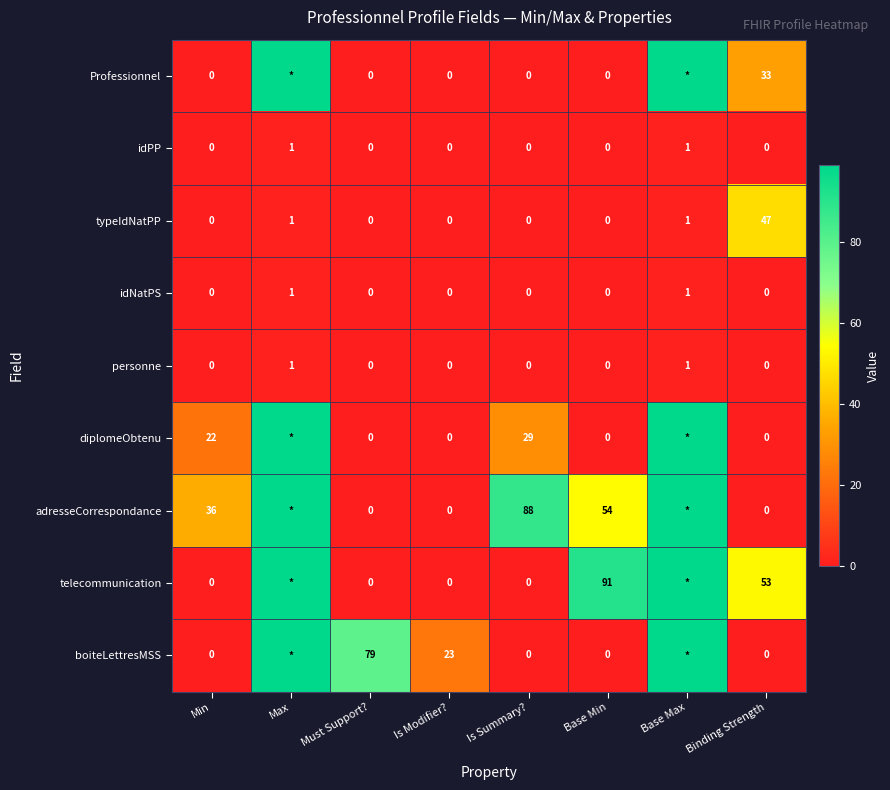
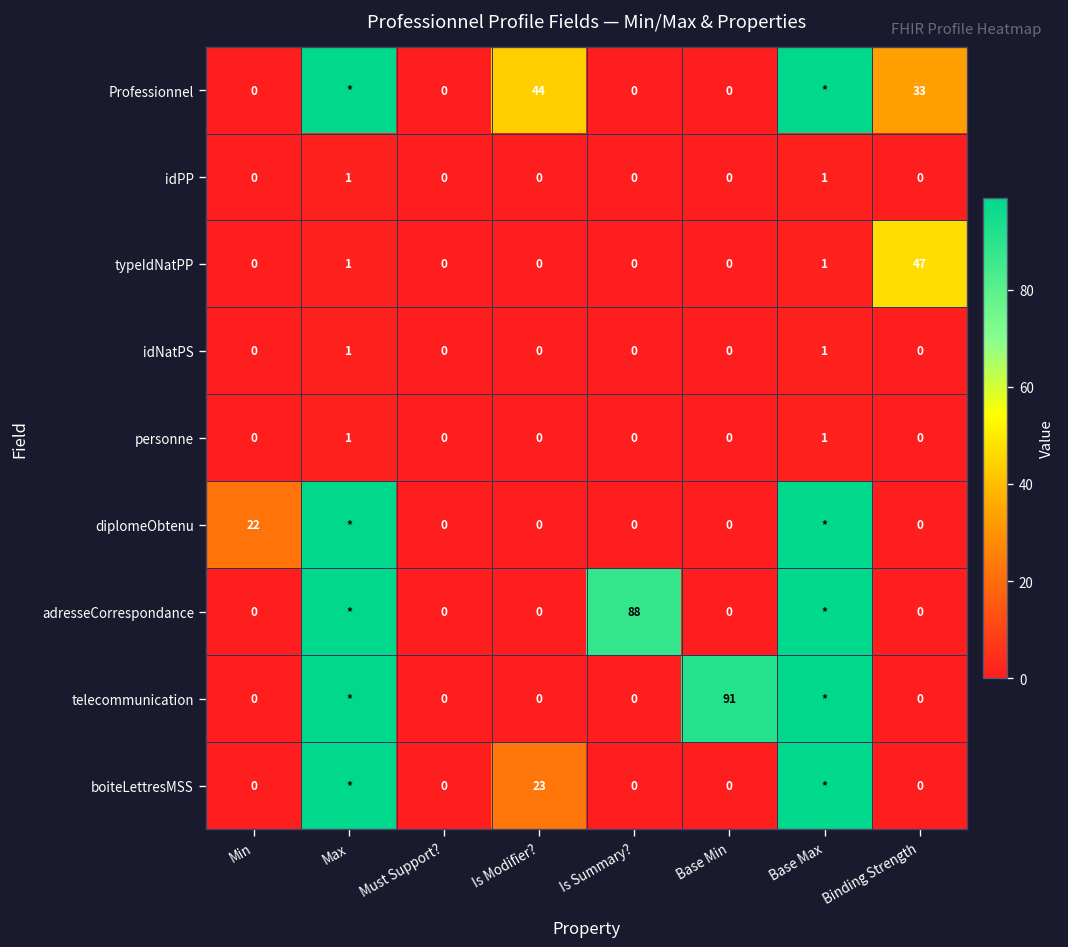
Professionnel, Is Modifier?: 0 -> 44
diplomeObtenu, Is Summary?: 29 -> 0
adresseCorrespondance, Min: 36 -> 0
adresseCorrespondance, Base Min: 54 -> 0
telecommunication, Binding Strength: 53 -> 0
boiteLettresMSS, Must Support?: 79 -> 0
